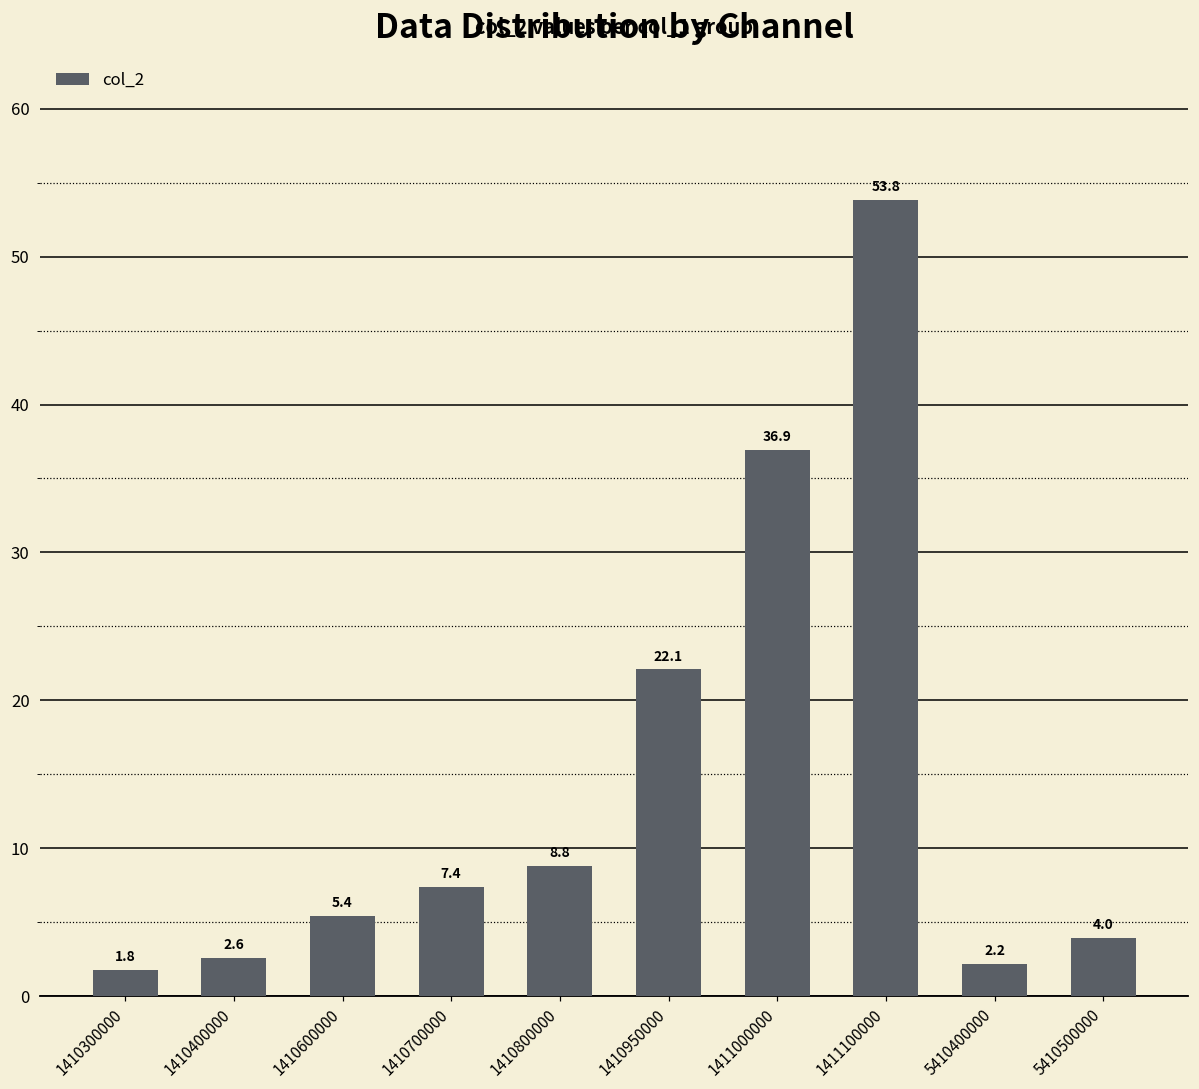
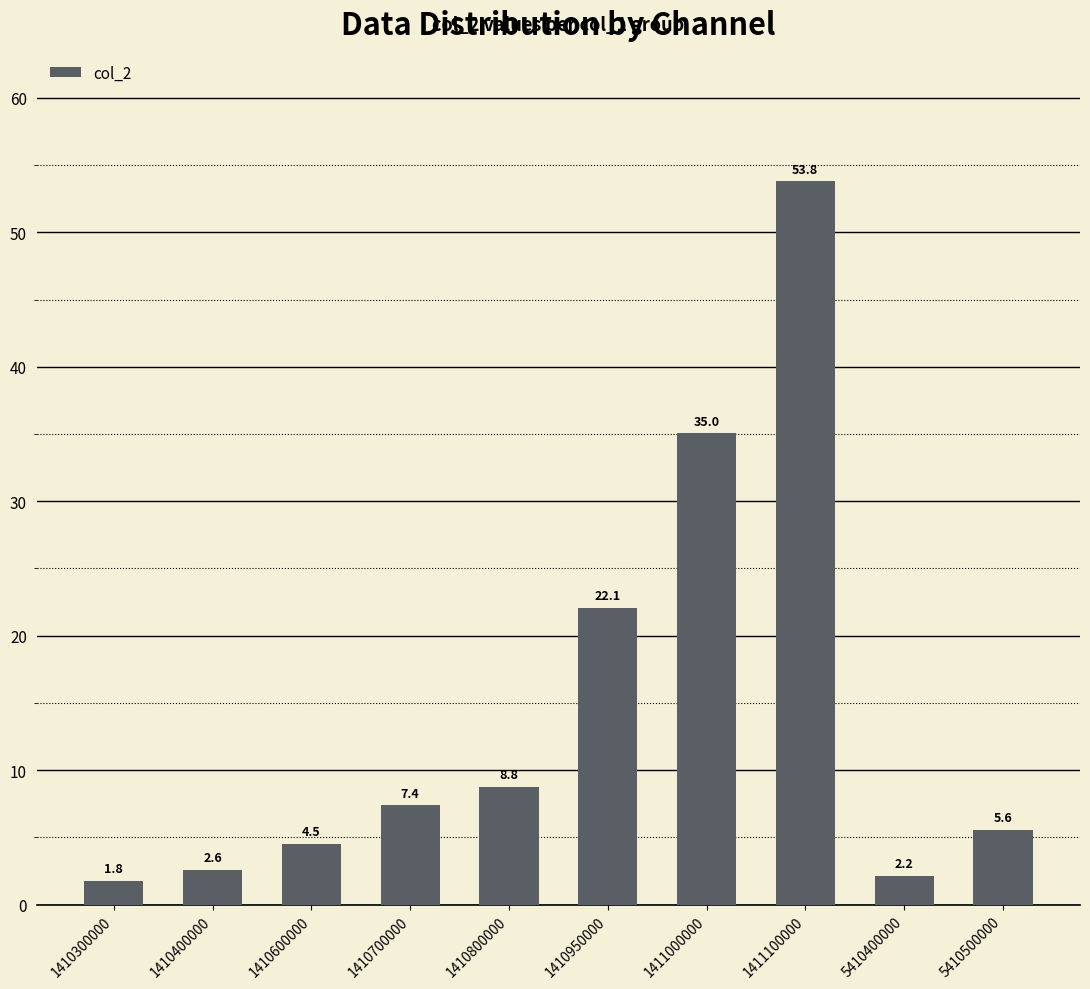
1410600000: 5.4 -> 4.5
1411000000: 36.9 -> 35.0
5410500000: 4.0 -> 5.6
